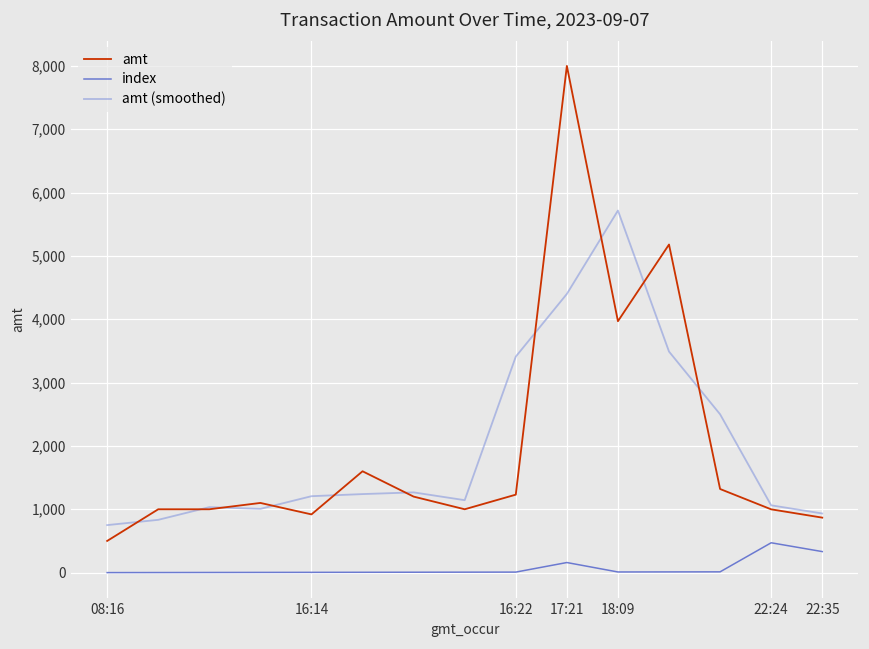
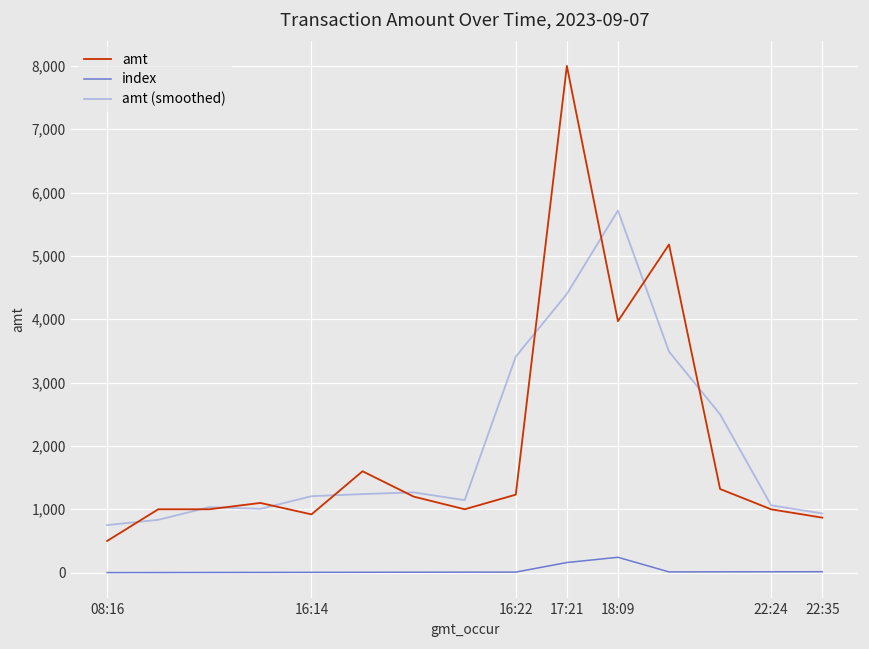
index, 18:09: 0 -> 200
index, 22:24: 500 -> 0
index, 22:35: 300 -> 0
